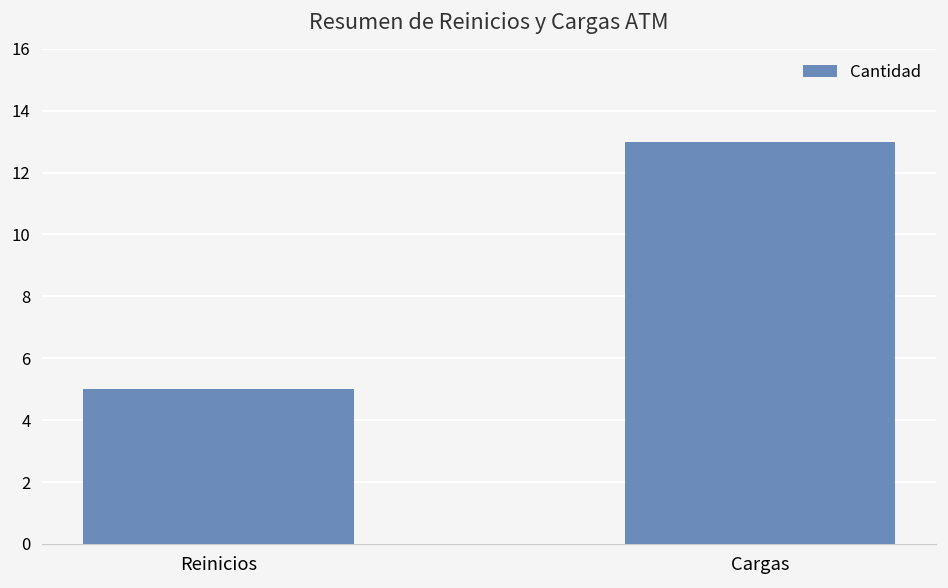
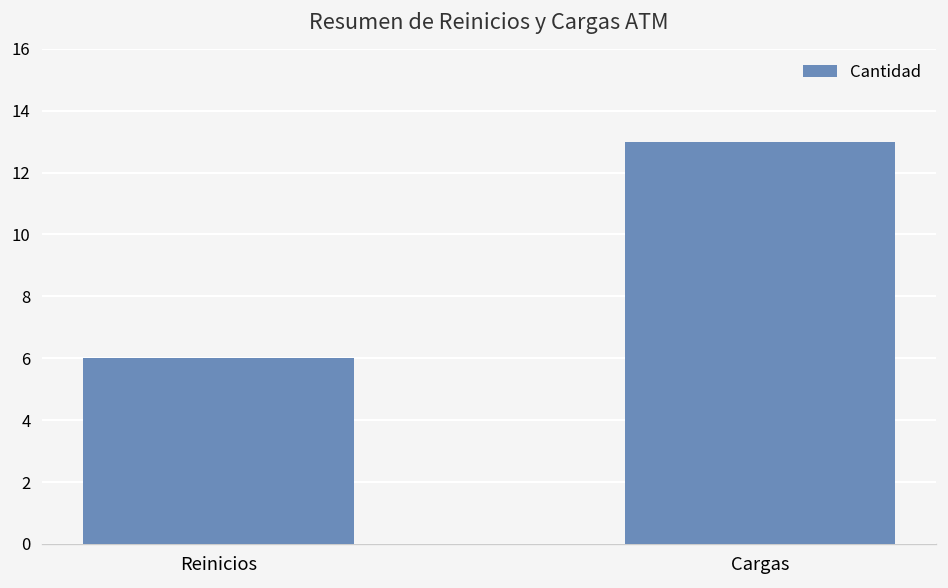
Reinicios: 5 -> 6
